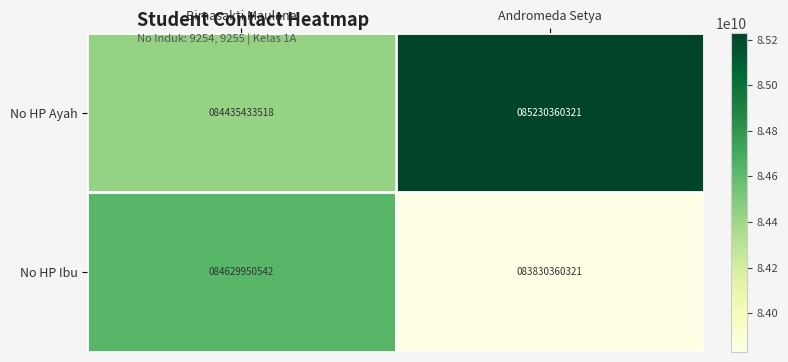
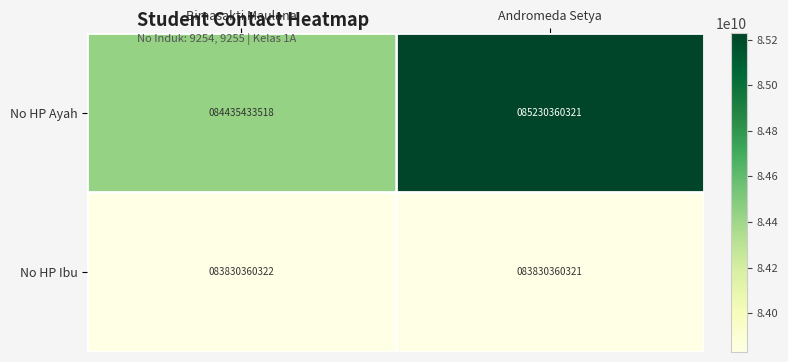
No HP Ibu, Bimasakti Maulana: 084629950542 -> 083830360322
